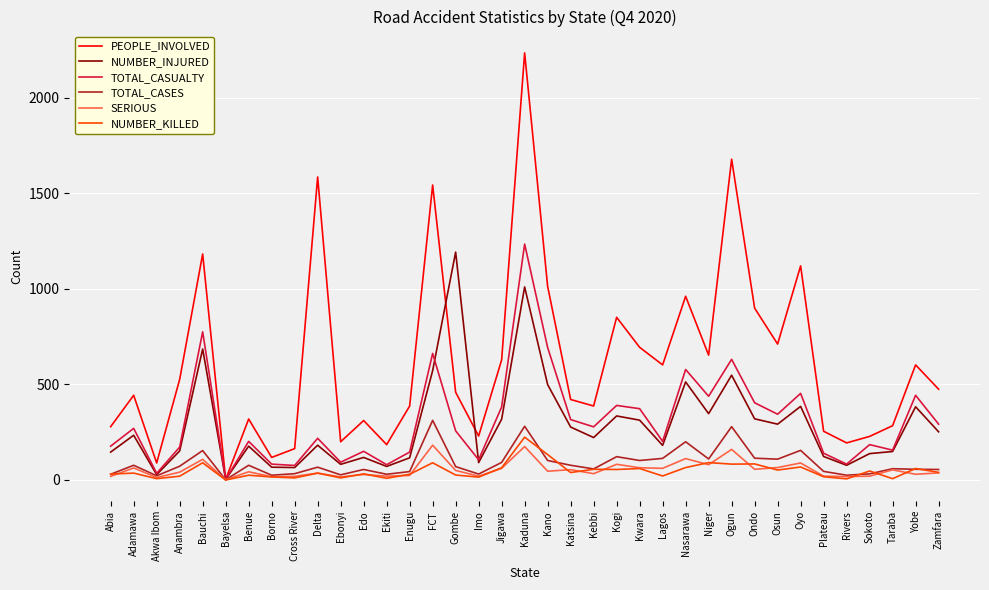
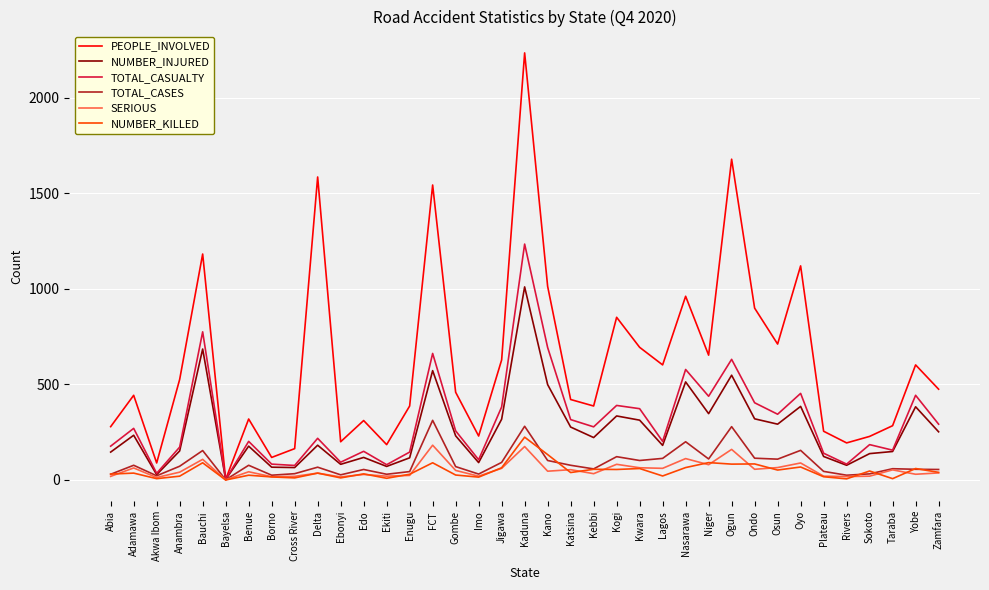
NUMBER_INJURED, Gombe: 1190 -> 230
